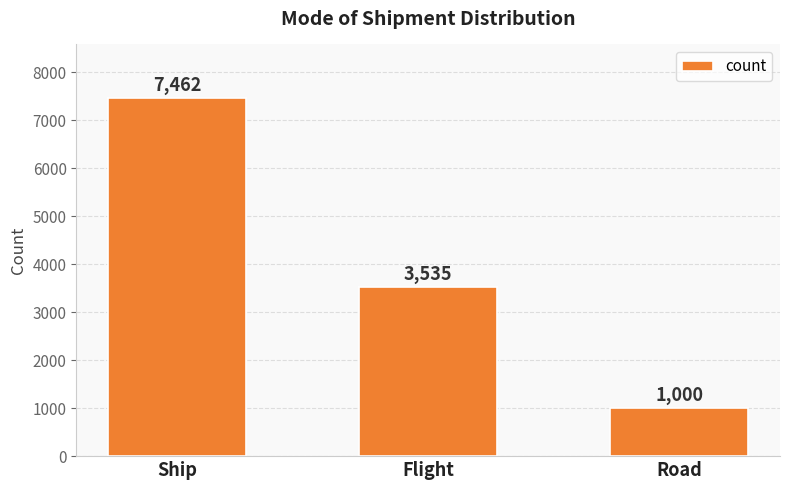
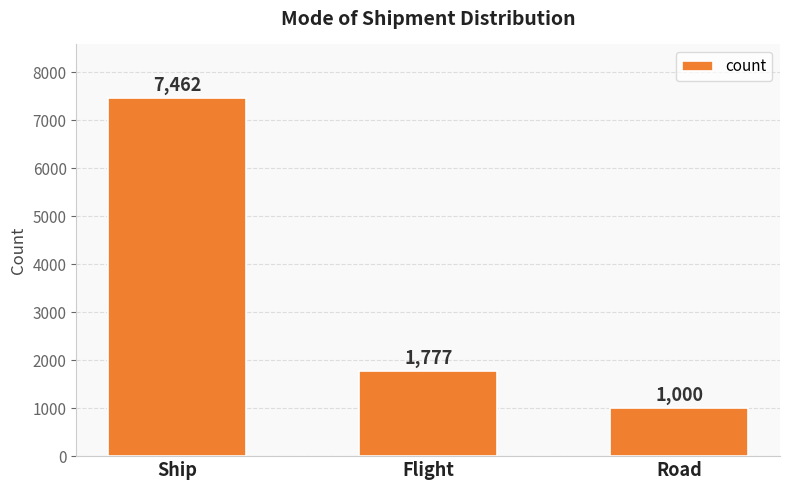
Flight: 3,535 -> 1,777
